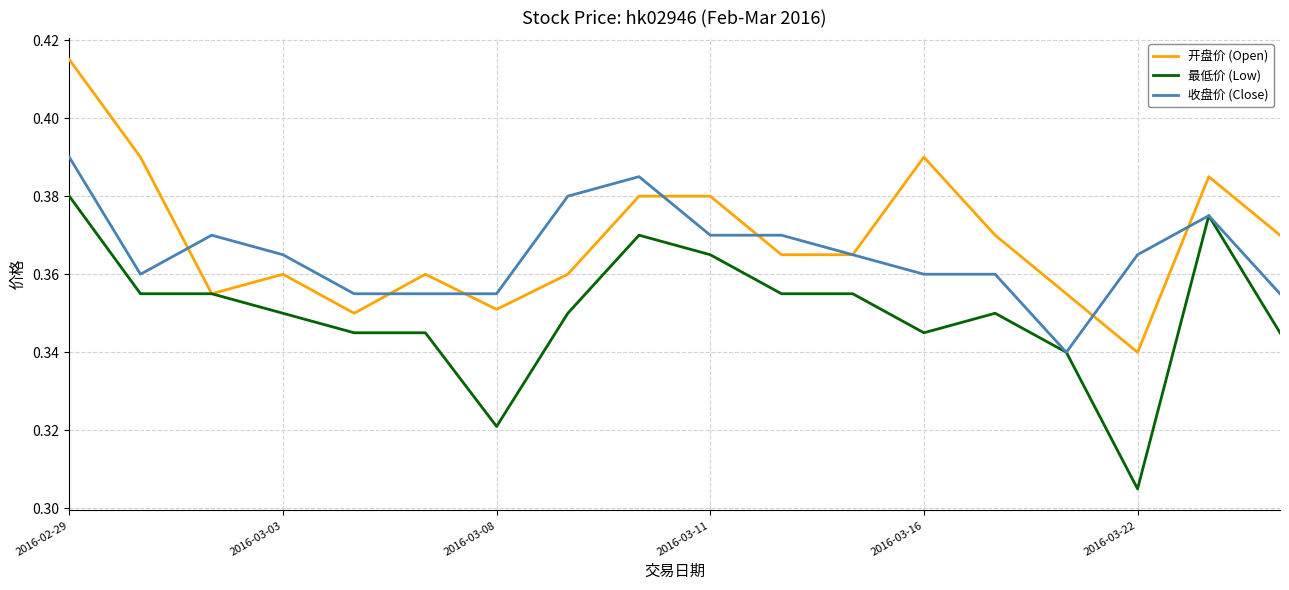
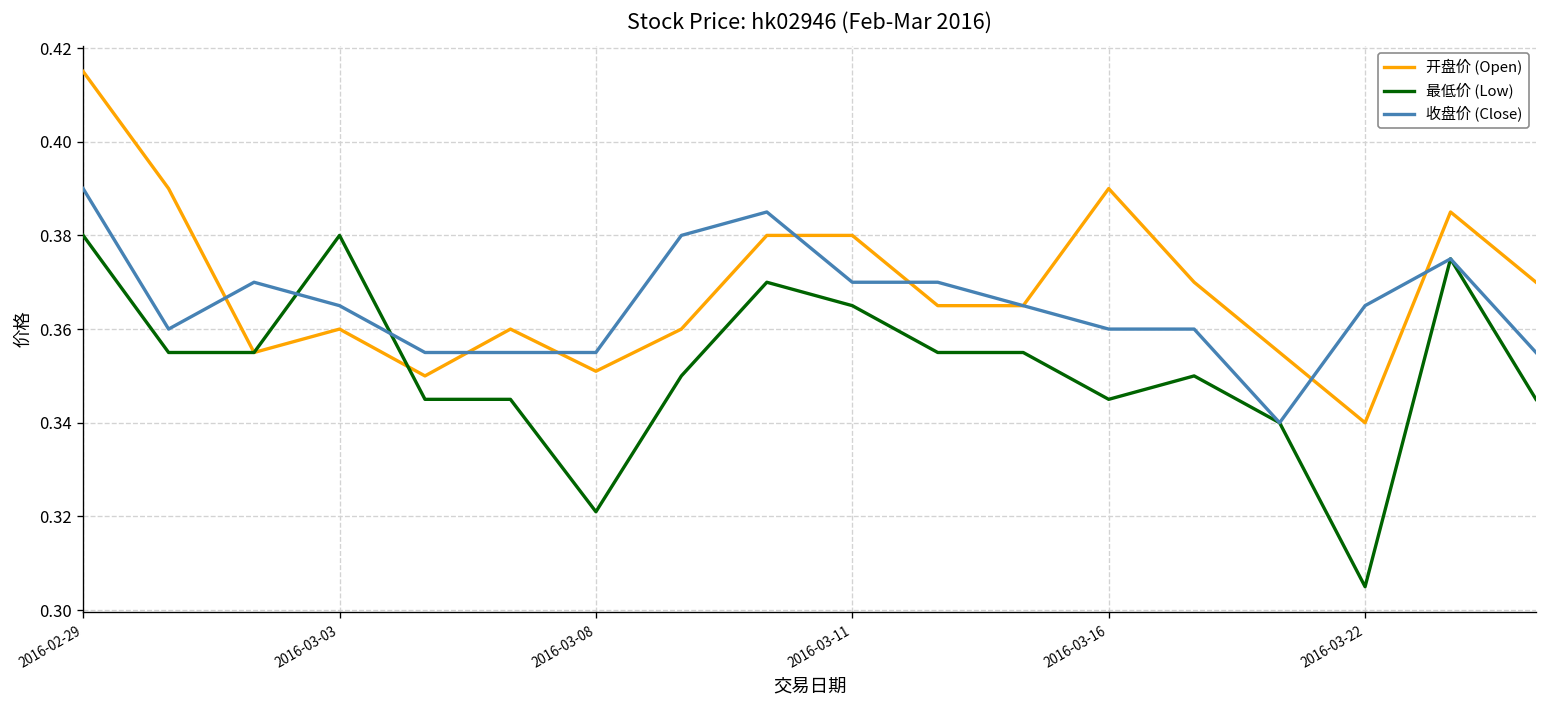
最低价 (Low), 2016-03-03: 0.35 -> 0.38
